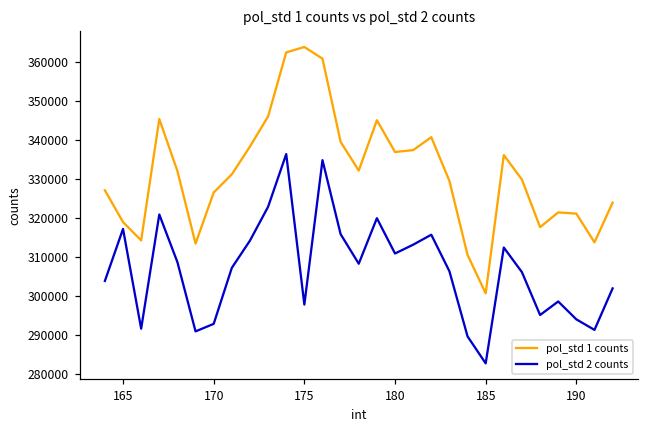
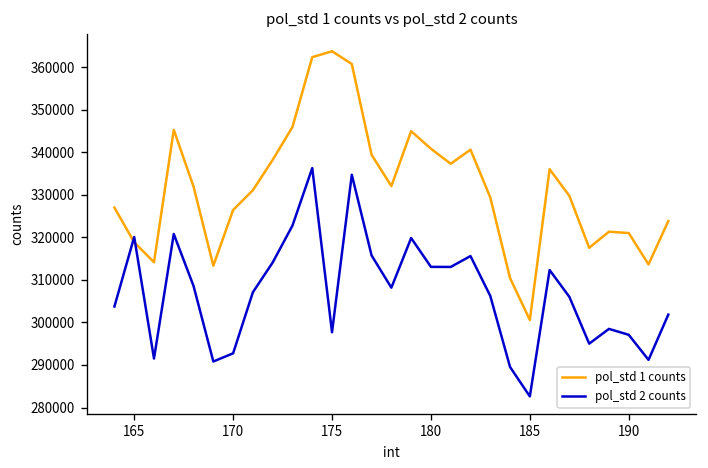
pol_std 2 counts, 165: 317000 -> 320000
pol_std 1 counts, 180: 337000 -> 341000
pol_std 2 counts, 180: 311000 -> 313000
pol_std 2 counts, 190: 294000 -> 297000
